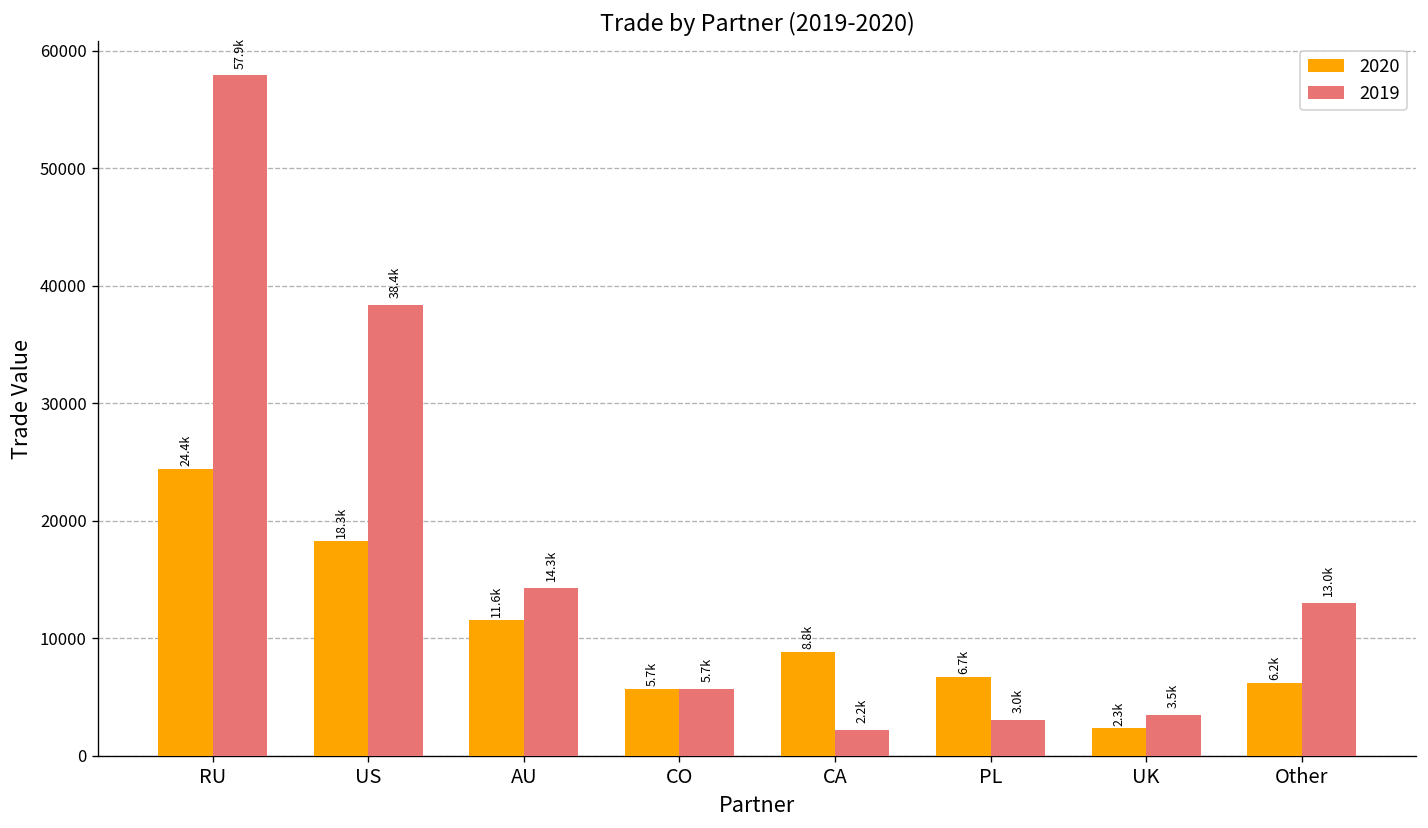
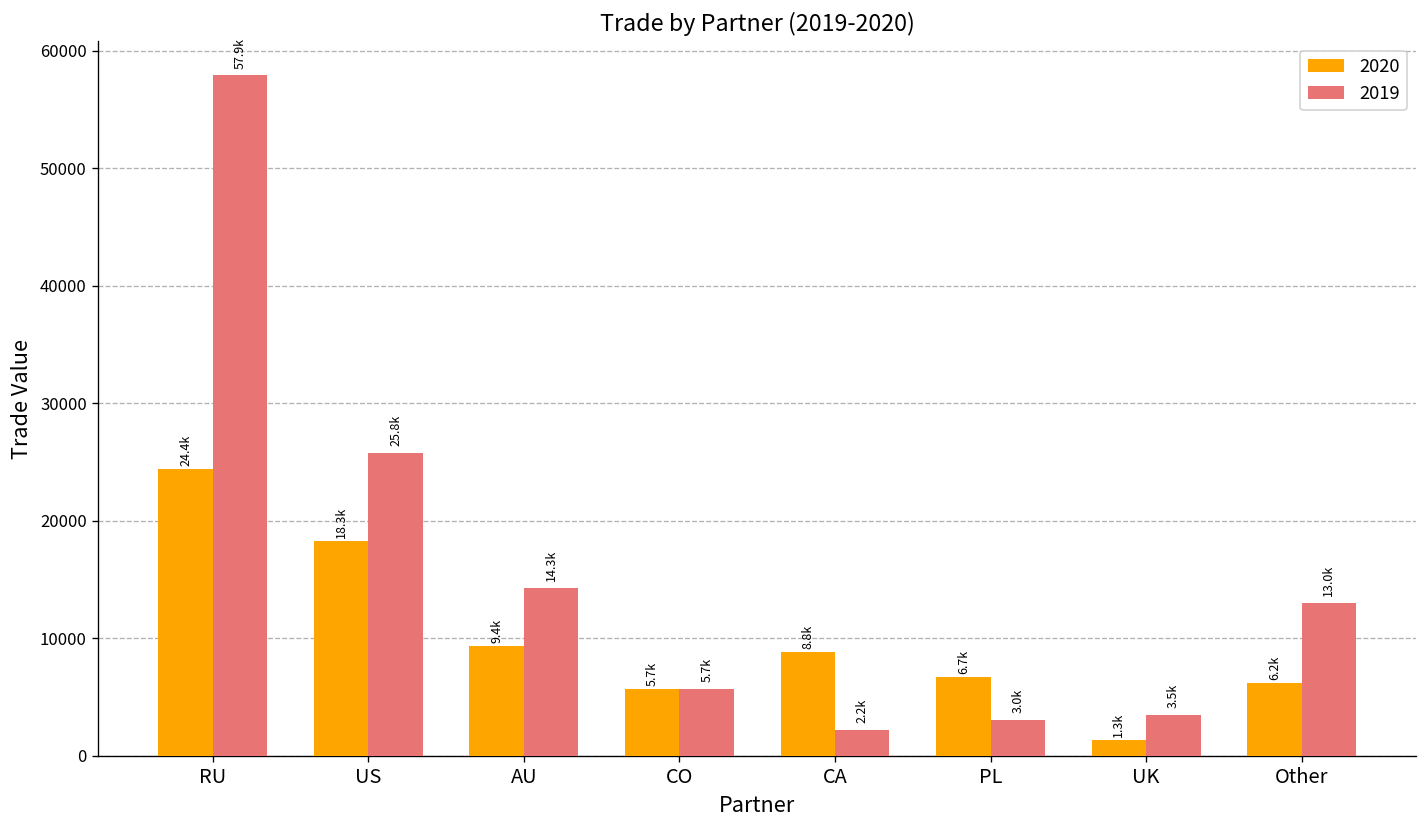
2019, US: 38.4k -> 25.8k
2020, AU: 11.6k -> 9.4k
2020, UK: 2.3k -> 1.3k
